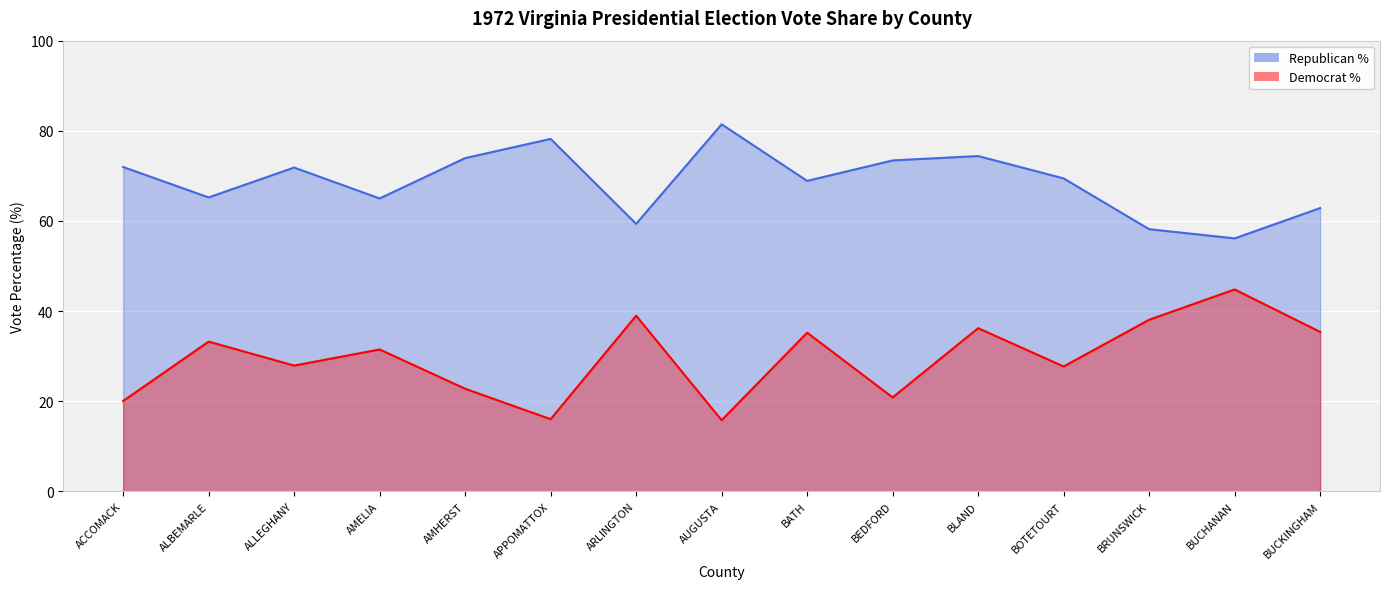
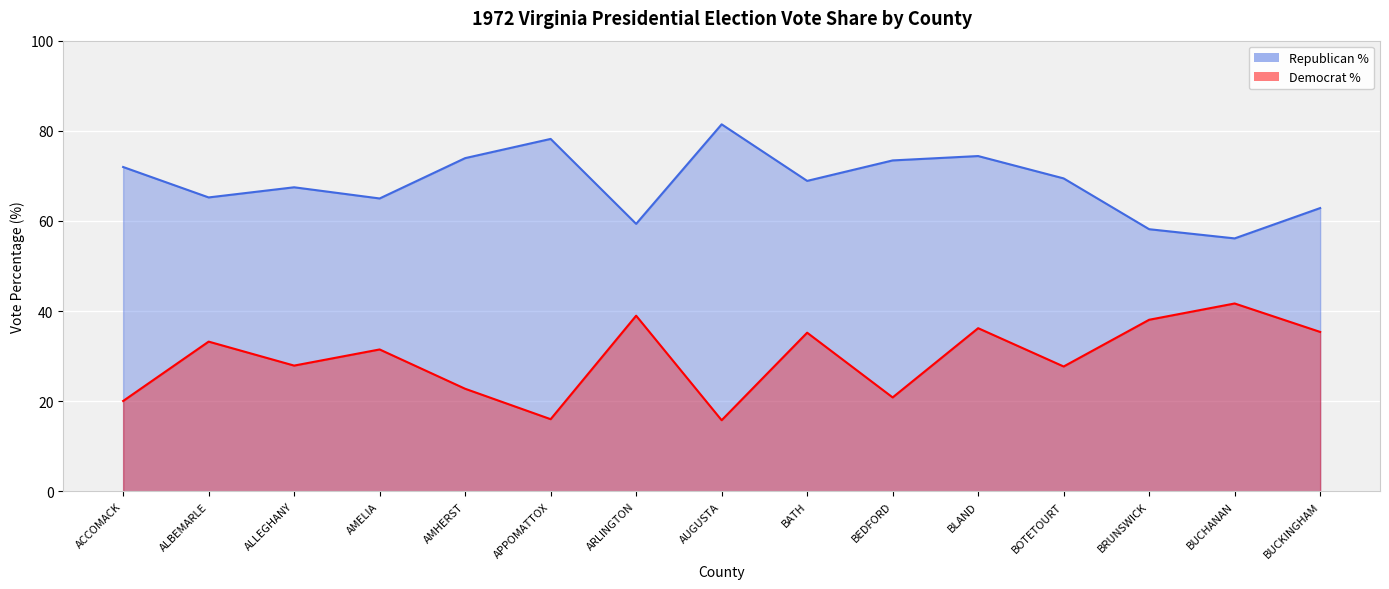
Republican %, ALLEGHANY: 72 -> 67
Democrat %, BUCHANAN: 45 -> 42
